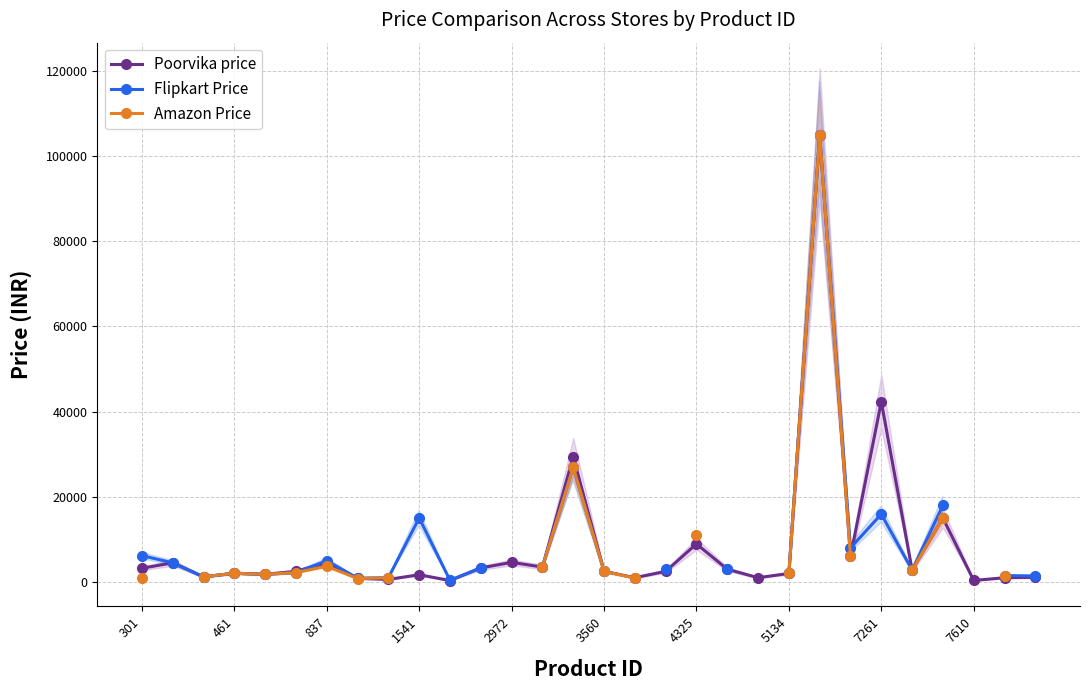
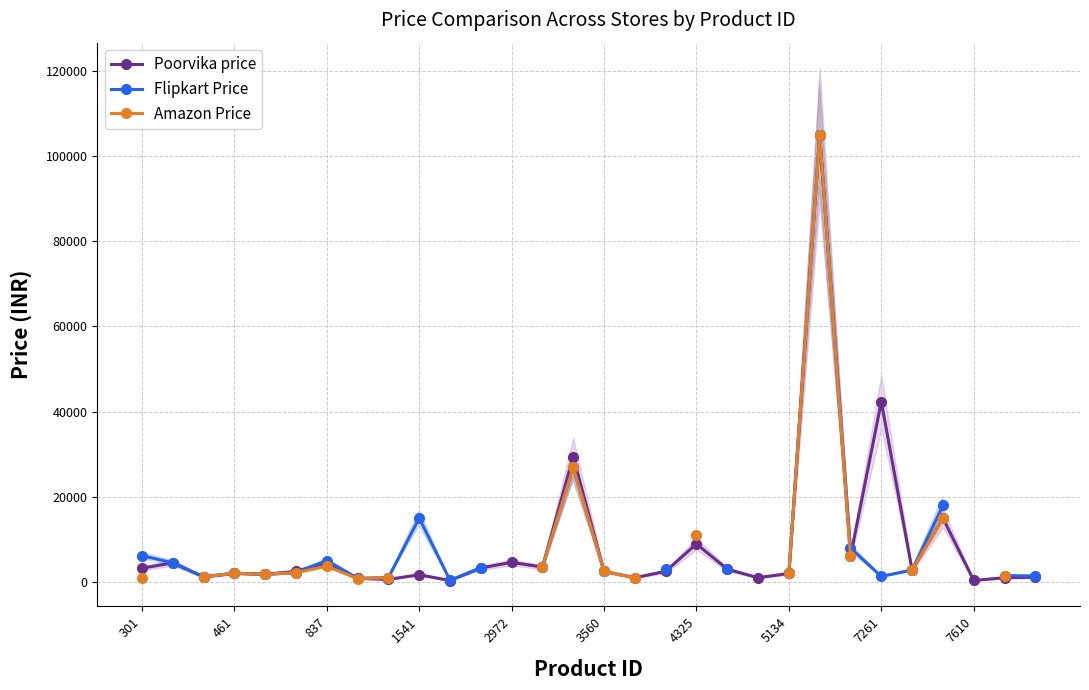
Flipkart Price, 7261: 16000 -> 1000
